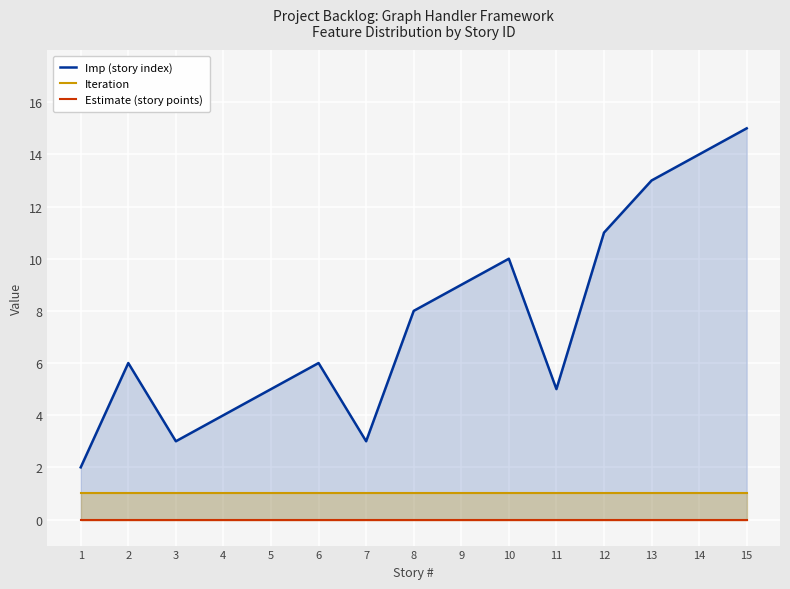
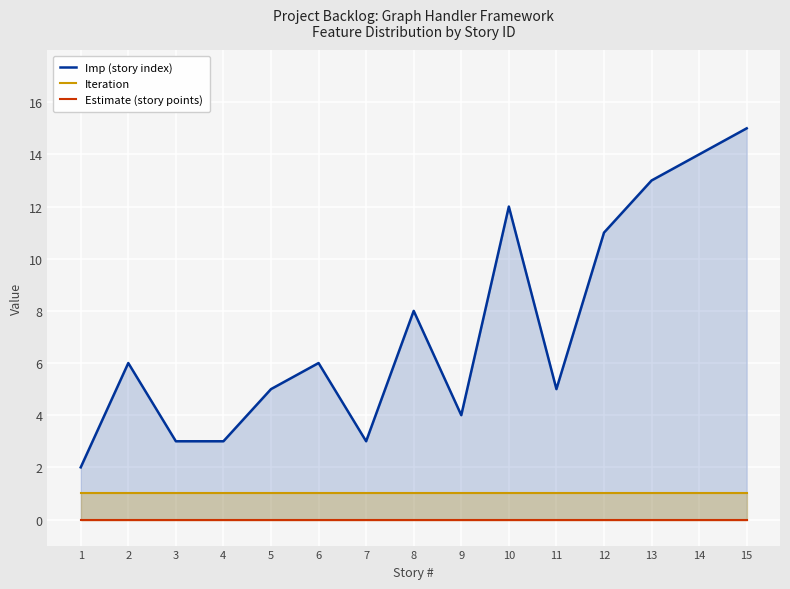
Imp (story index), 4: 4 -> 3
Imp (story index), 9: 9 -> 4
Imp (story index), 10: 10 -> 12
